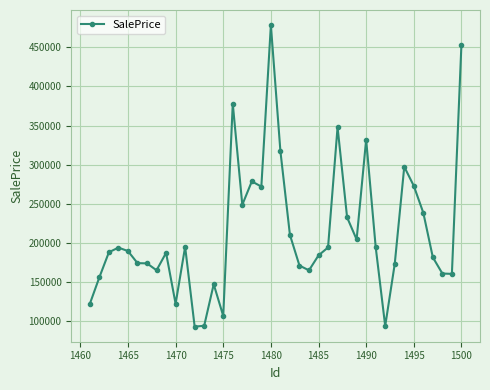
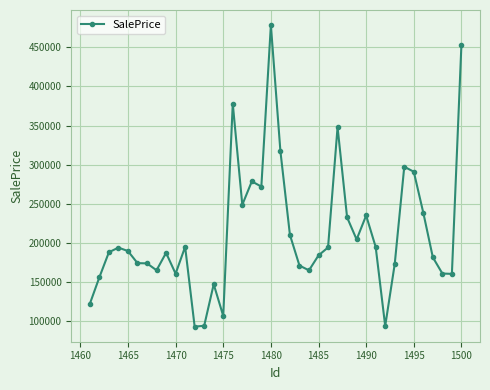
1470: 120000 -> 160000
1490: 330000 -> 230000
1495: 270000 -> 290000
